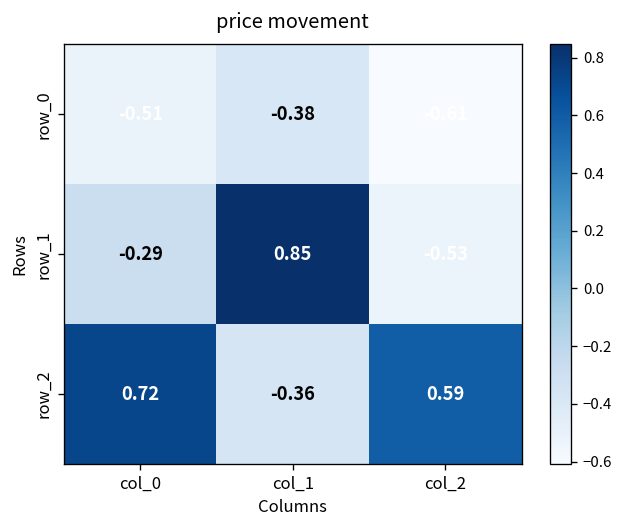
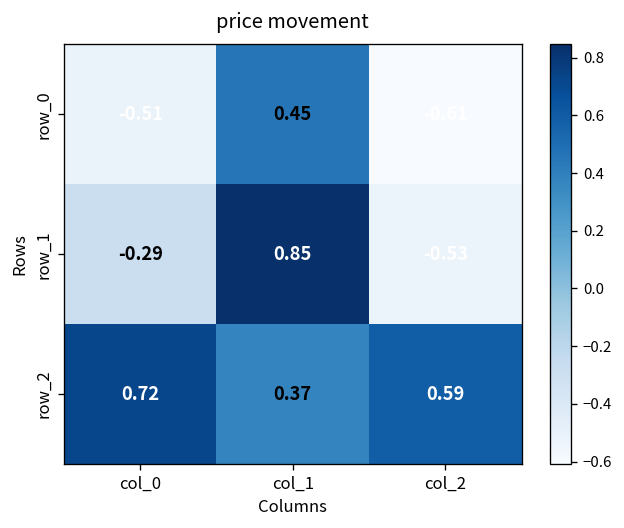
row_0, col_1: -0.38 -> 0.45
row_2, col_1: -0.36 -> 0.37
